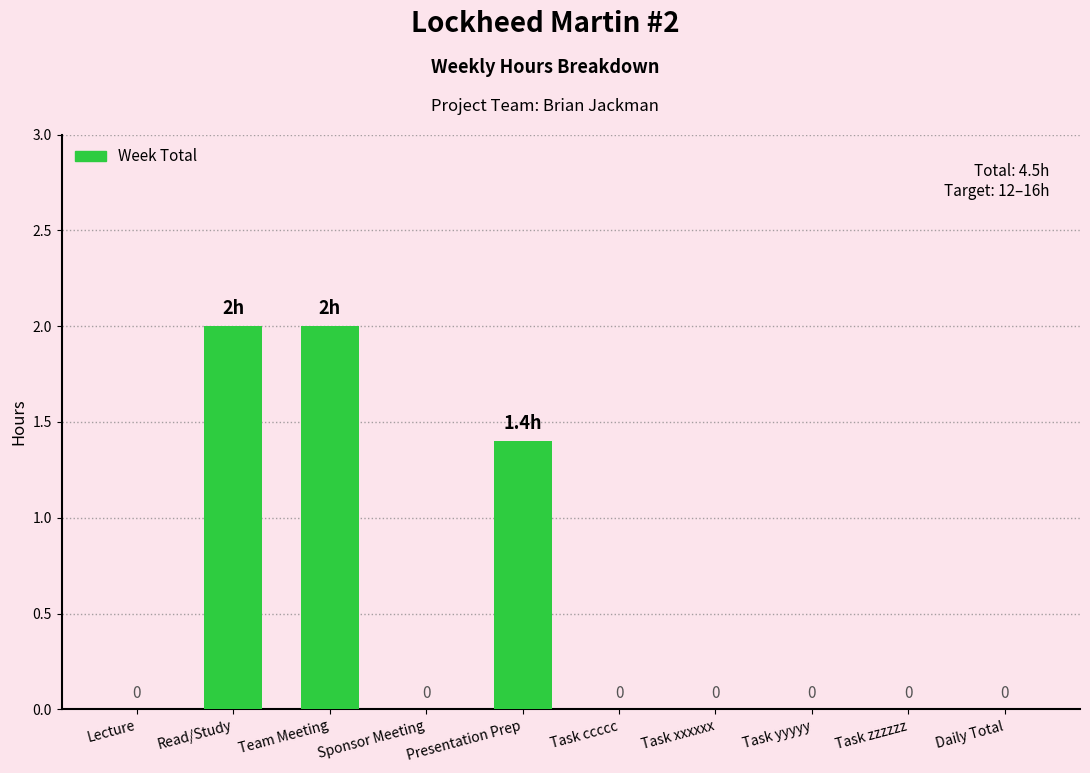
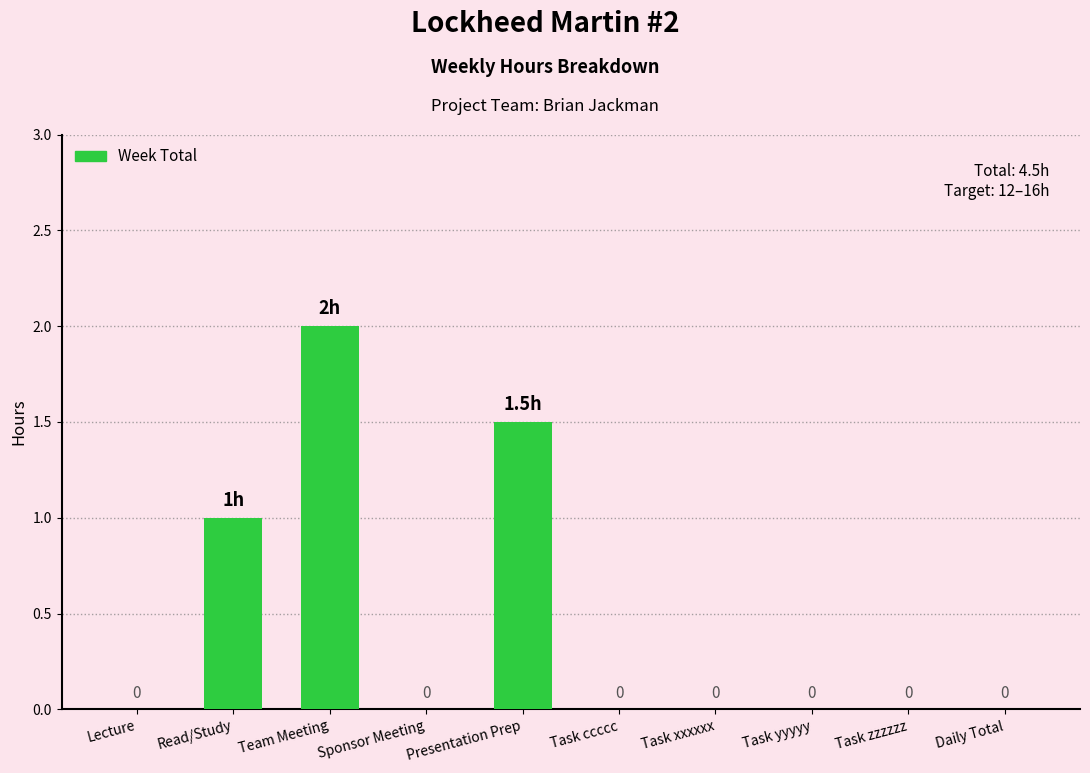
Read/Study: 2h -> 1h
Presentation Prep: 1.4h -> 1.5h
